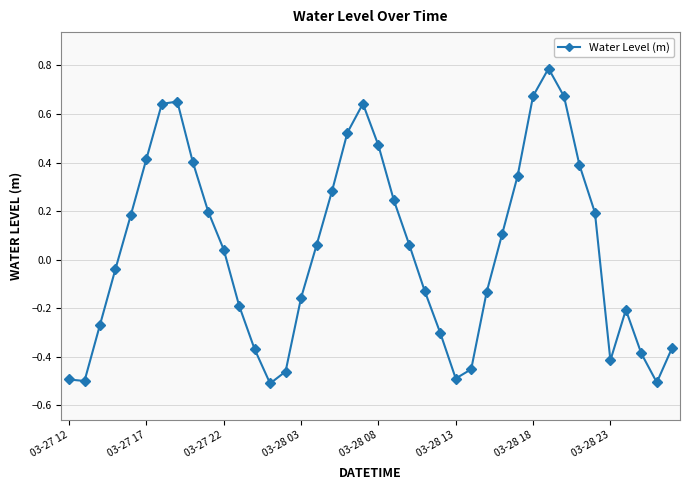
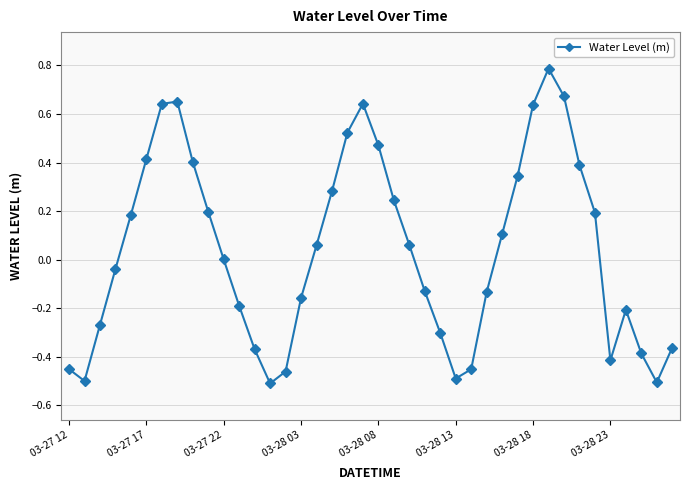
03-27 12: -0.49 -> -0.45
03-27 22: 0.04 -> 0.00
03-28 18: 0.67 -> 0.64
